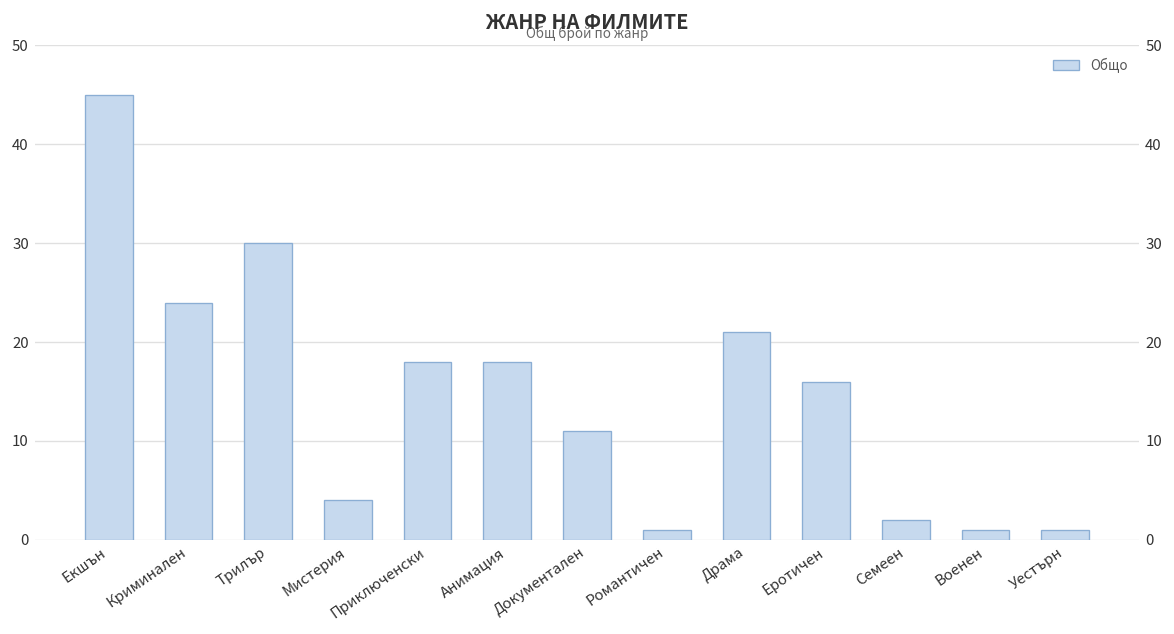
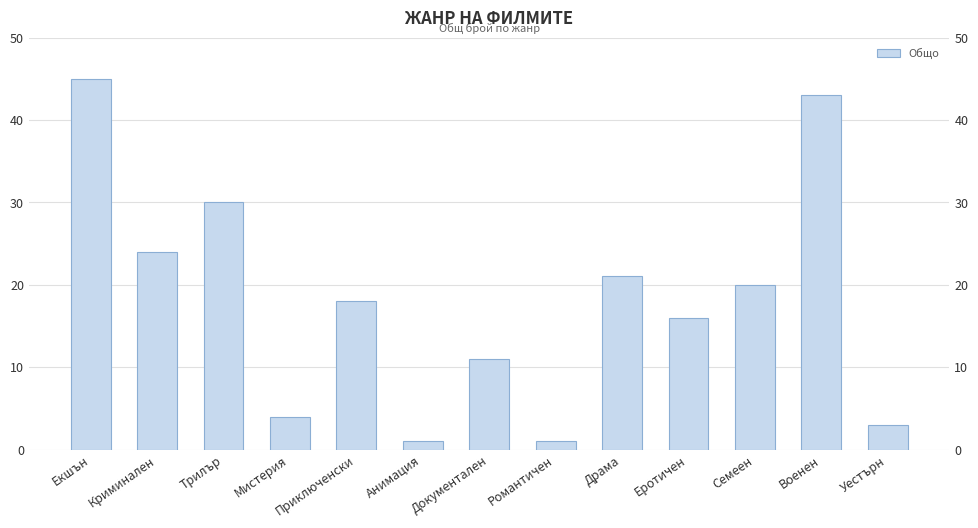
Анимация: 18 -> 1
Семеен: 2 -> 20
Военен: 1 -> 43
Уестърн: 1 -> 3
